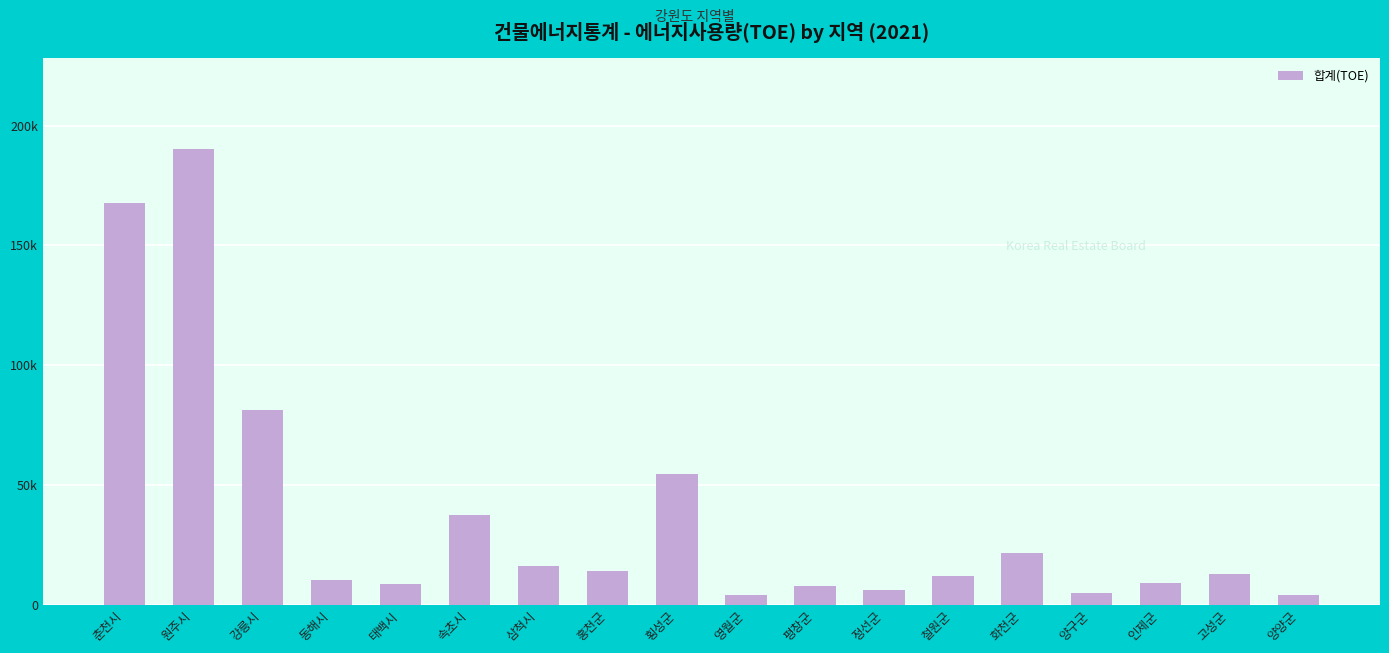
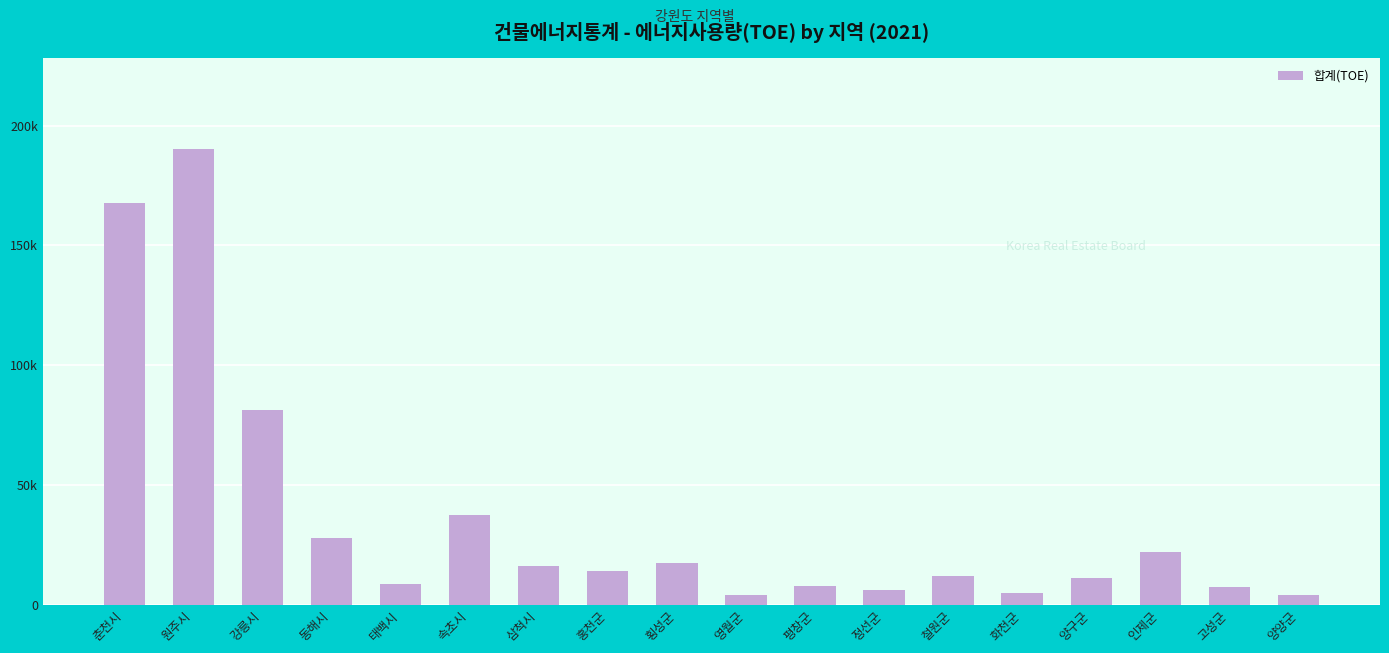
동해시: 10000 -> 28000
횡성군: 55000 -> 17000
화천군: 22000 -> 5000
양구군: 5000 -> 11000
인제군: 9000 -> 22000
고성군: 13000 -> 7000
